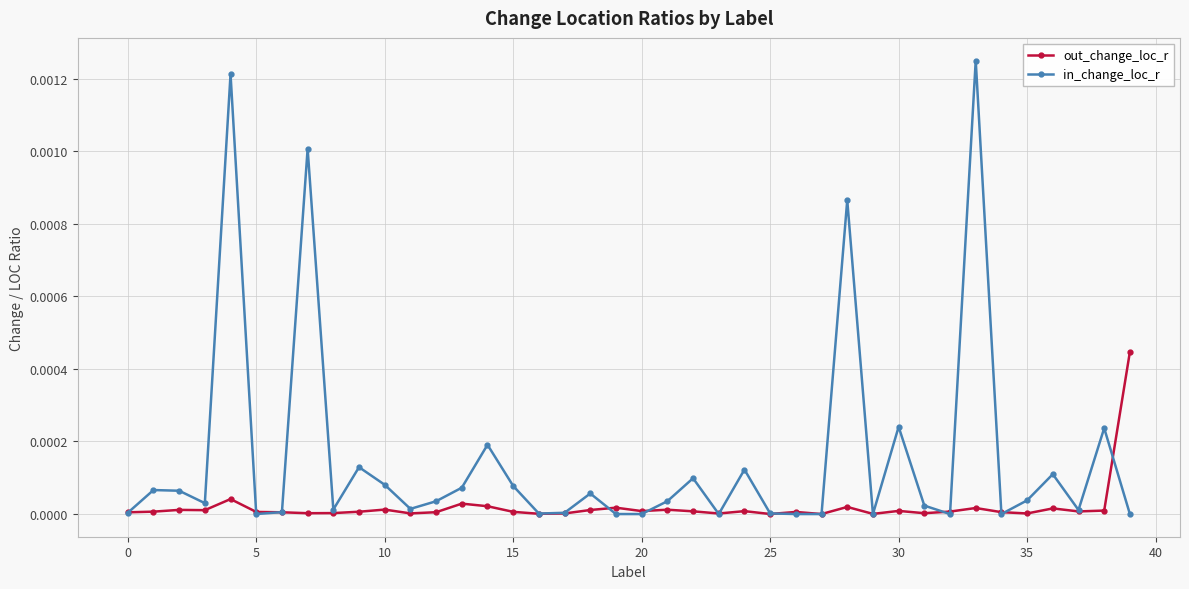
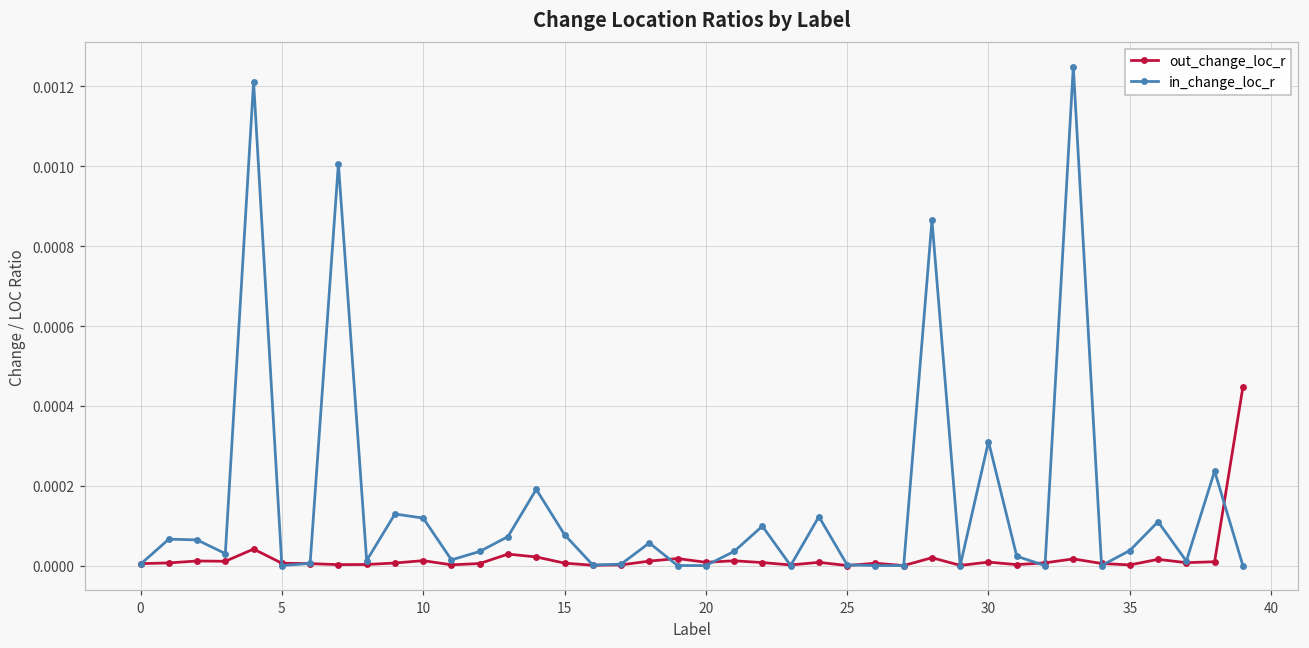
in_change_loc_r, 10: 0.00008 -> 0.00012
in_change_loc_r, 30: 0.00024 -> 0.00031
